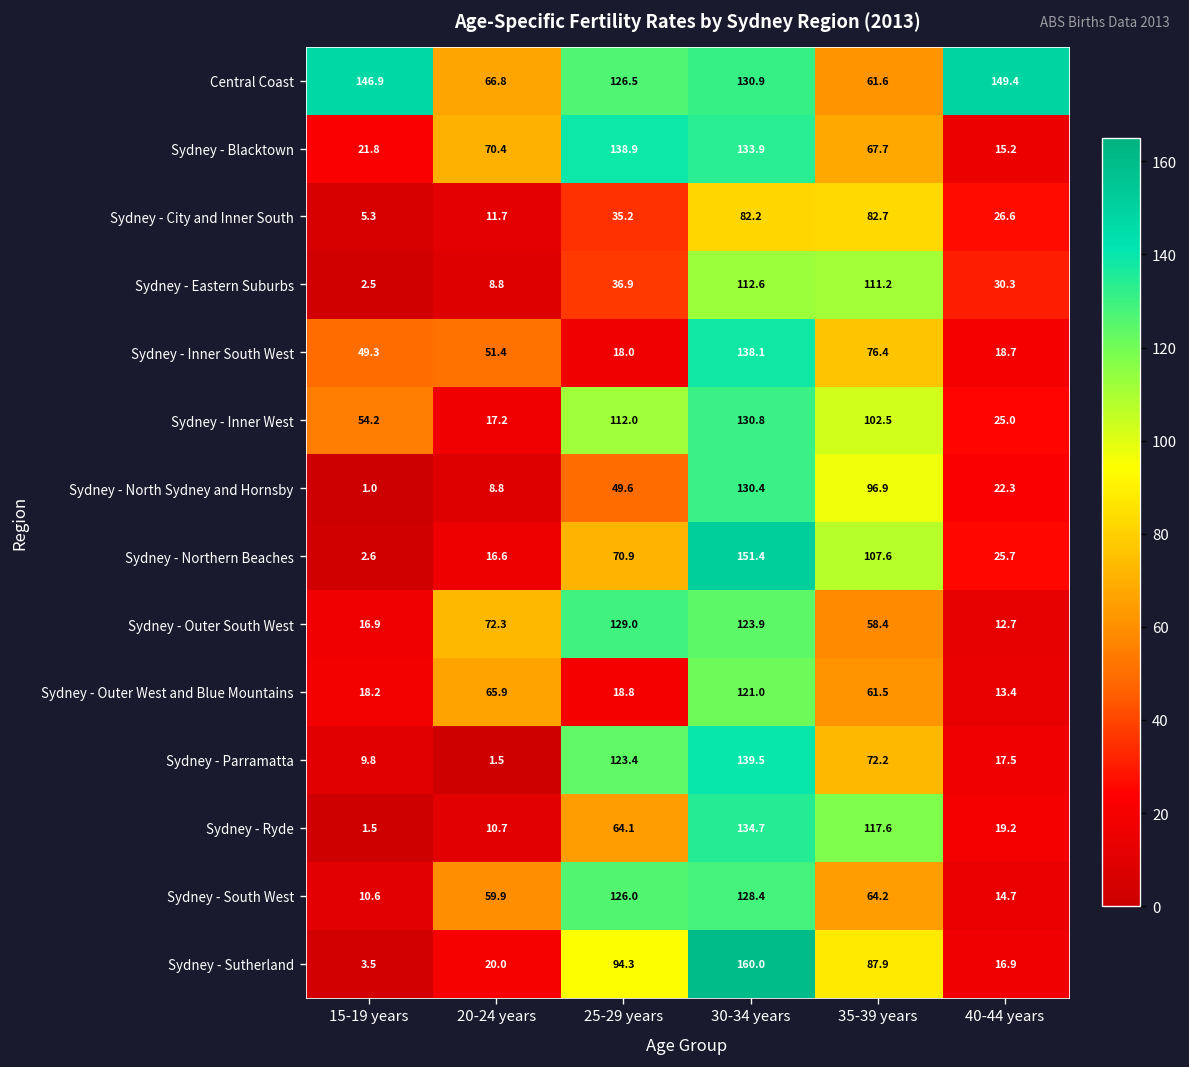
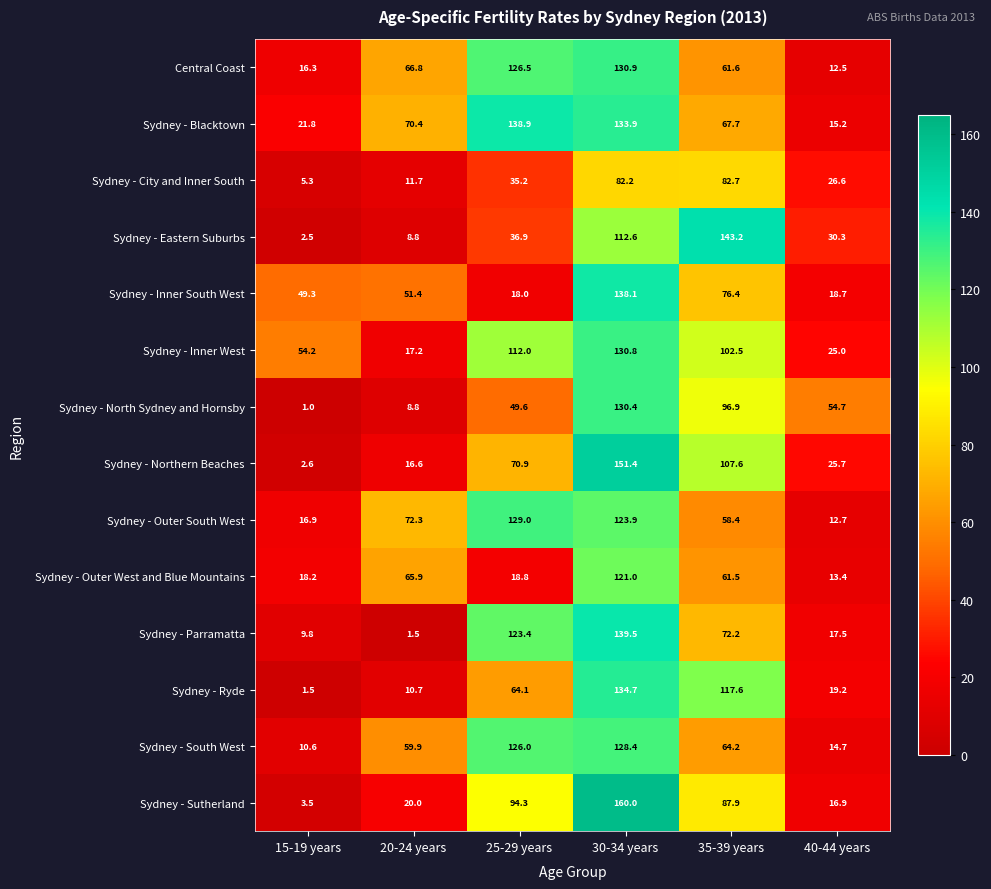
Central Coast, 15-19 years: 146.9 -> 16.3
Central Coast, 40-44 years: 149.4 -> 12.5
Sydney - Eastern Suburbs, 35-39 years: 111.2 -> 143.2
Sydney - North Sydney and Hornsby, 40-44 years: 22.3 -> 54.7
